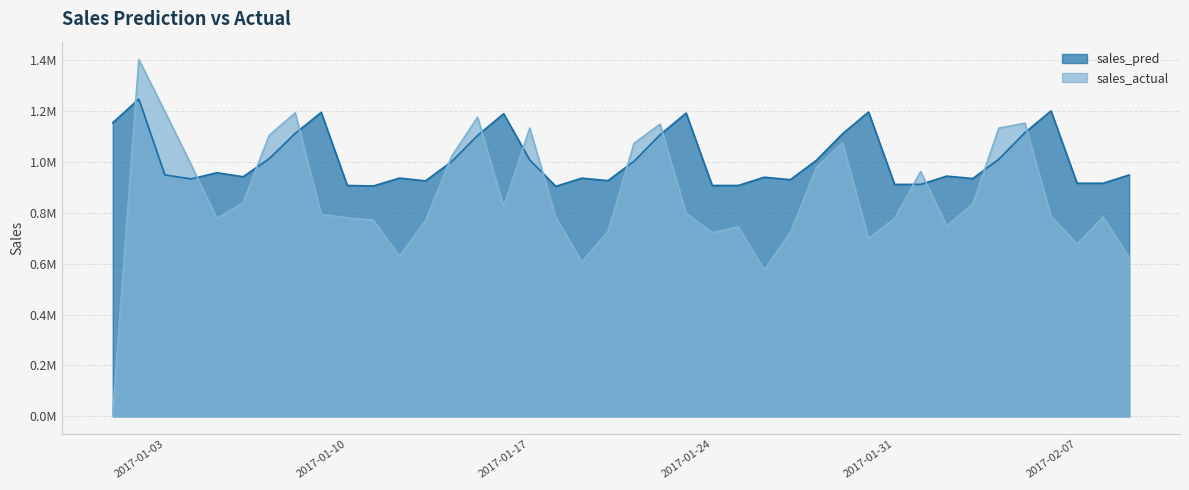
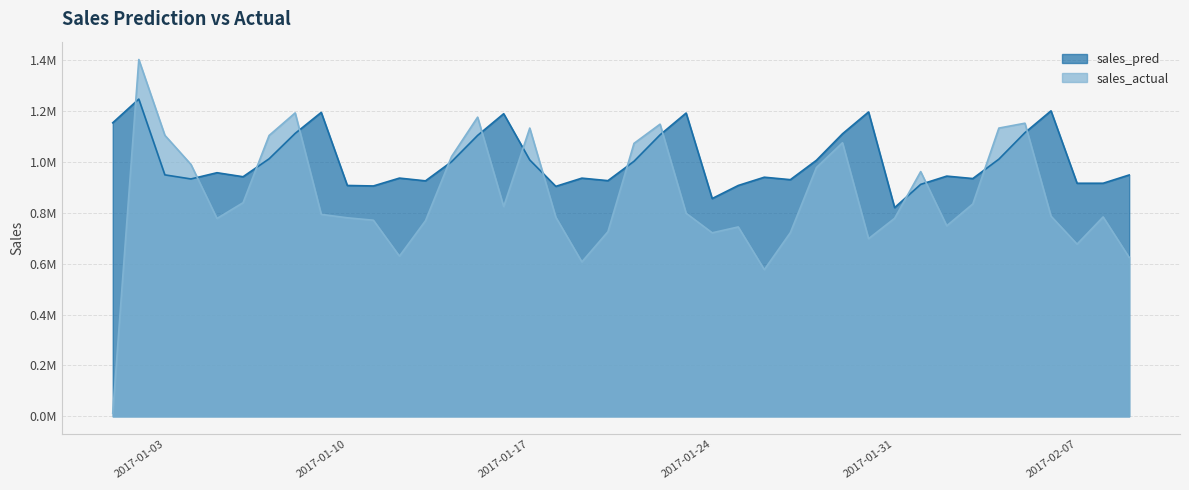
sales_actual, 2017-01-03: 1200000 -> 1100000
sales_pred, 2017-01-24: 910000 -> 860000
sales_pred, 2017-01-31: 910000 -> 820000
